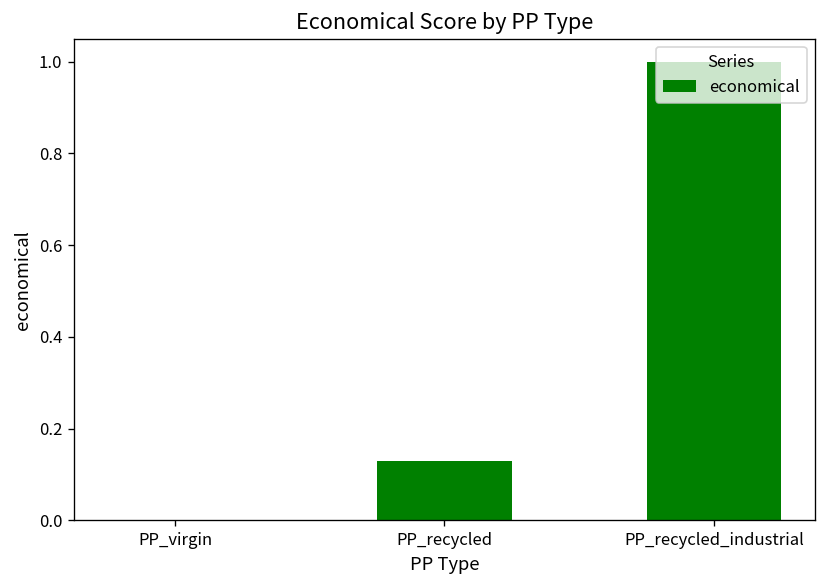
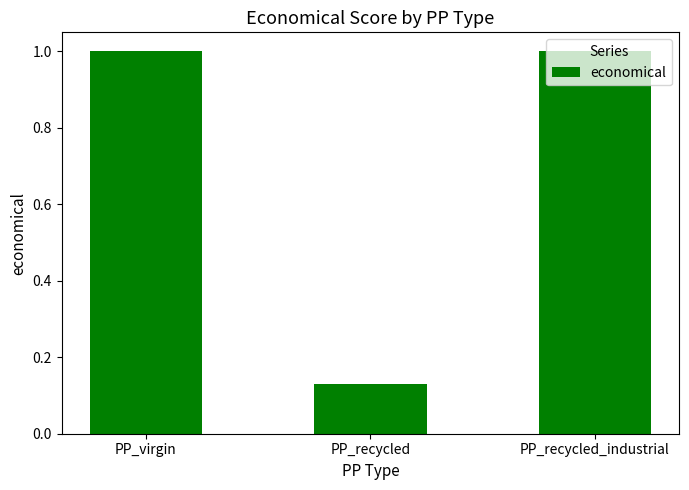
PP_virgin: 0 -> 1
